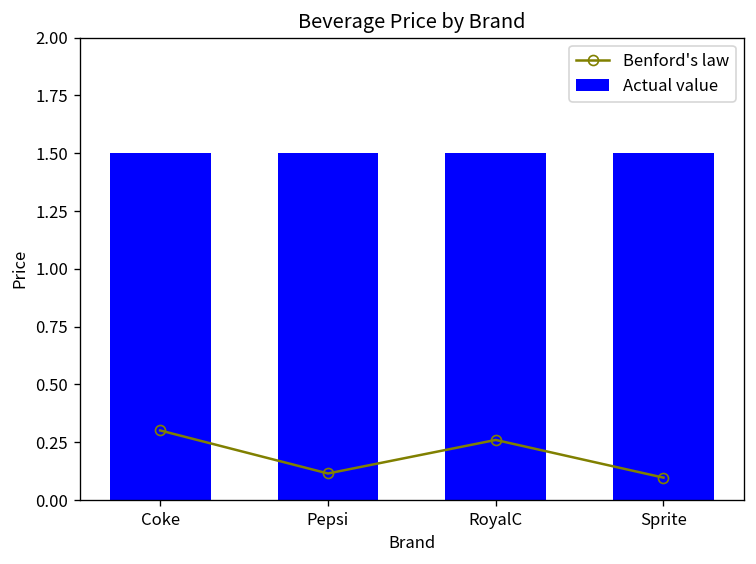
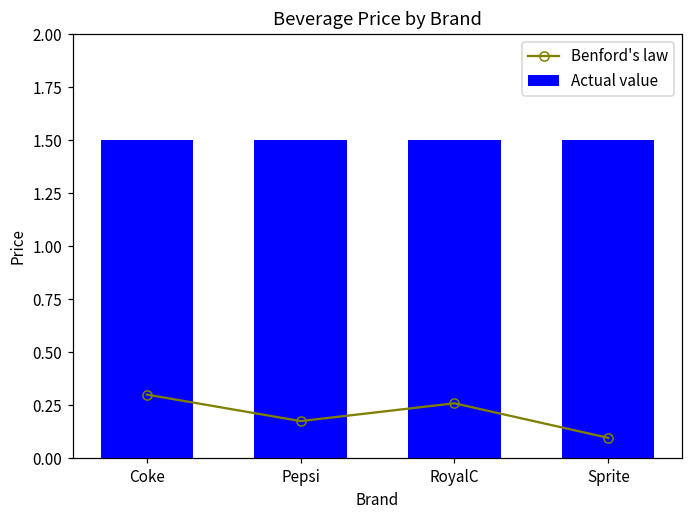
Benford's law, Pepsi: 0.12 -> 0.18
